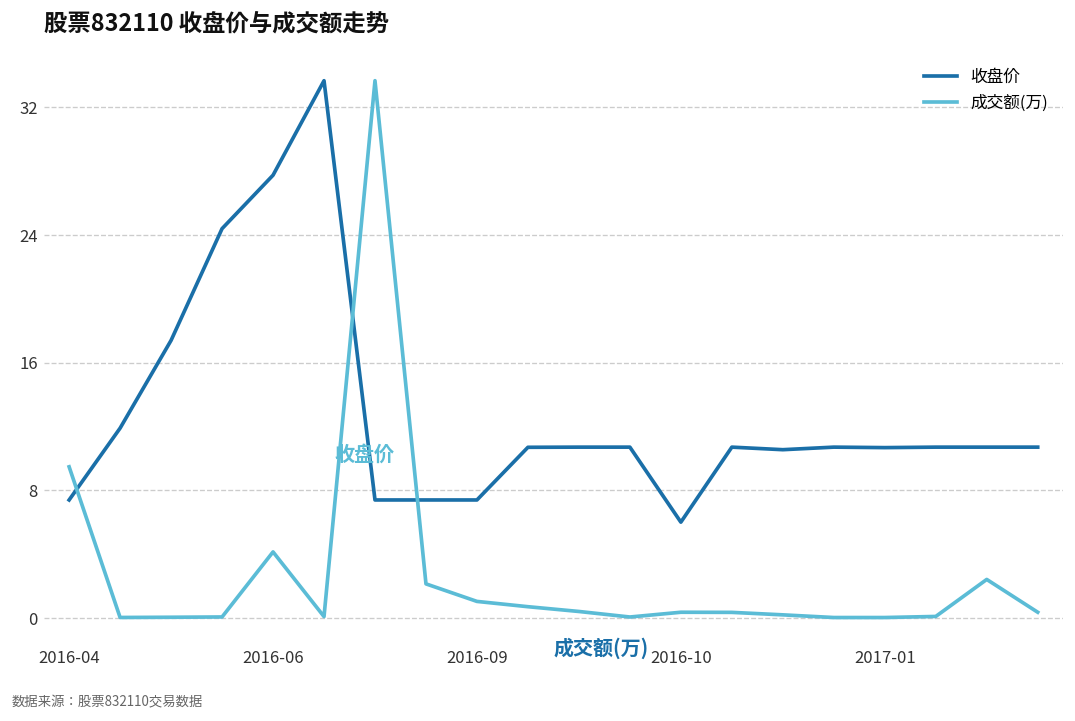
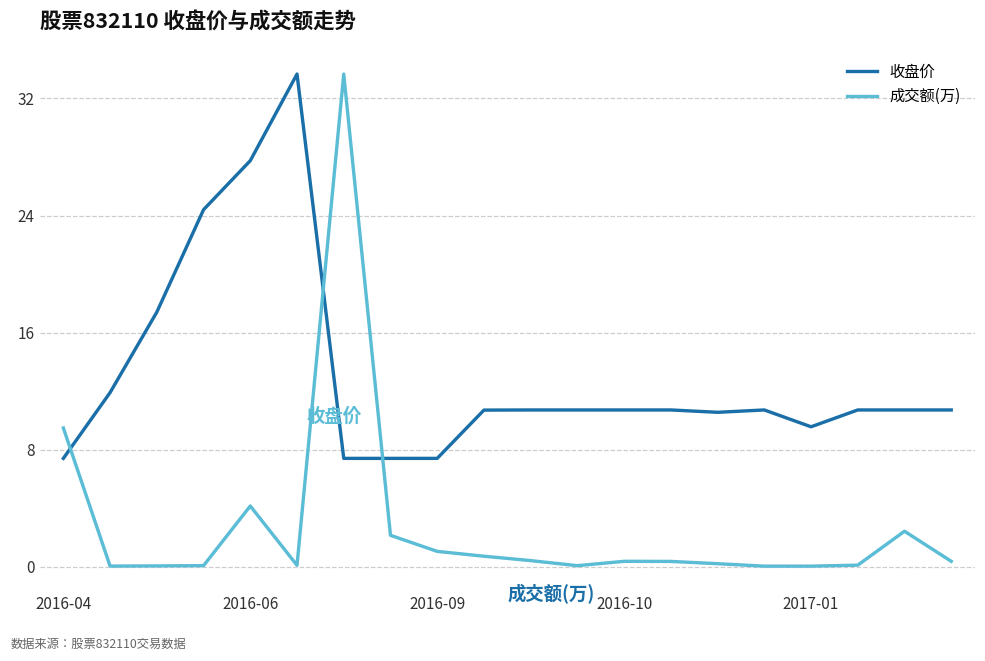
收盘价, 2016-10: 6.0 -> 10.7
收盘价, 2017-01: 10.7 -> 9.6
